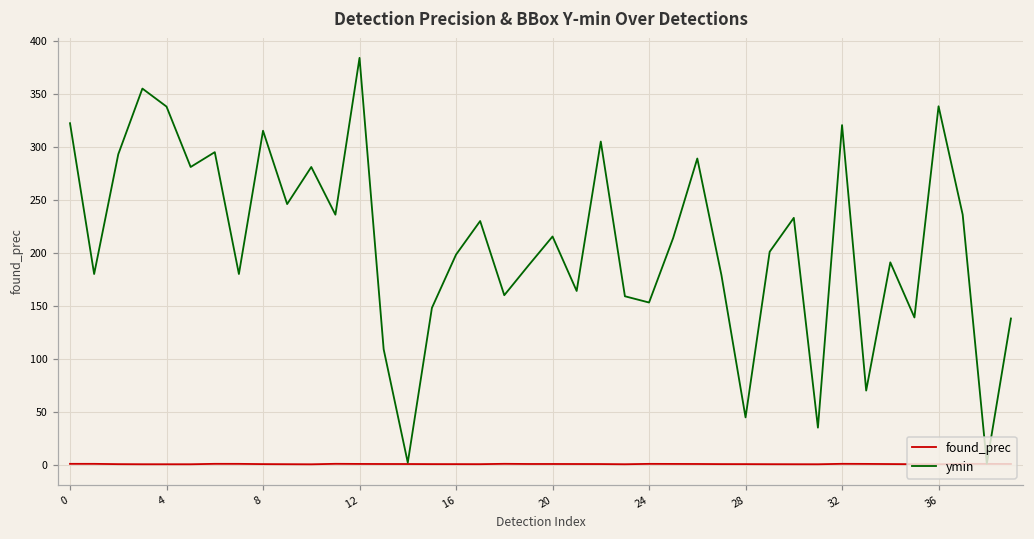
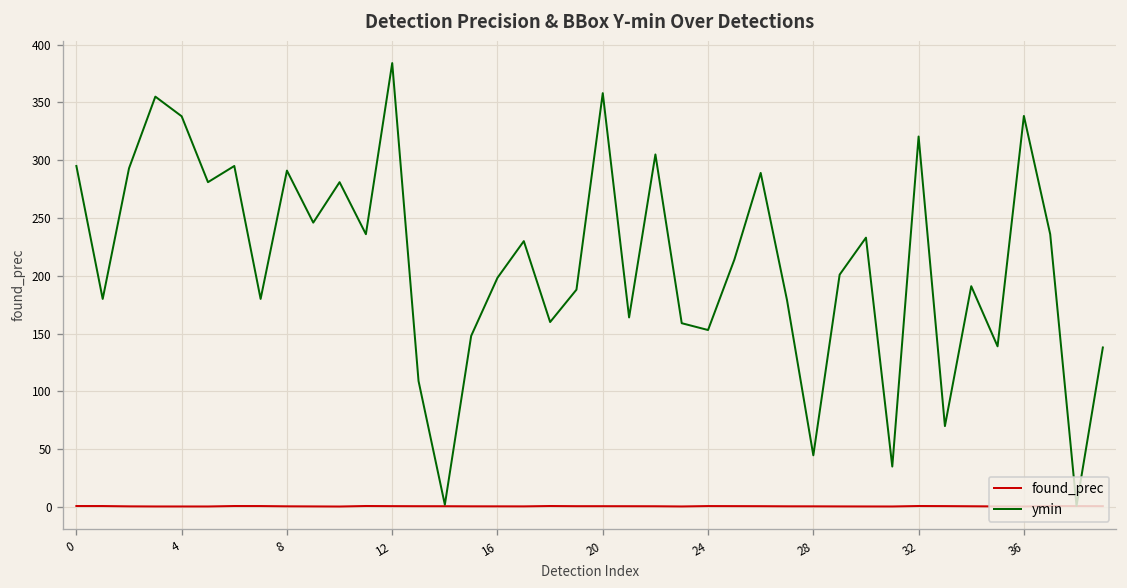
ymin, 0: 320 -> 300
ymin, 8: 320 -> 290
ymin, 20: 220 -> 360
